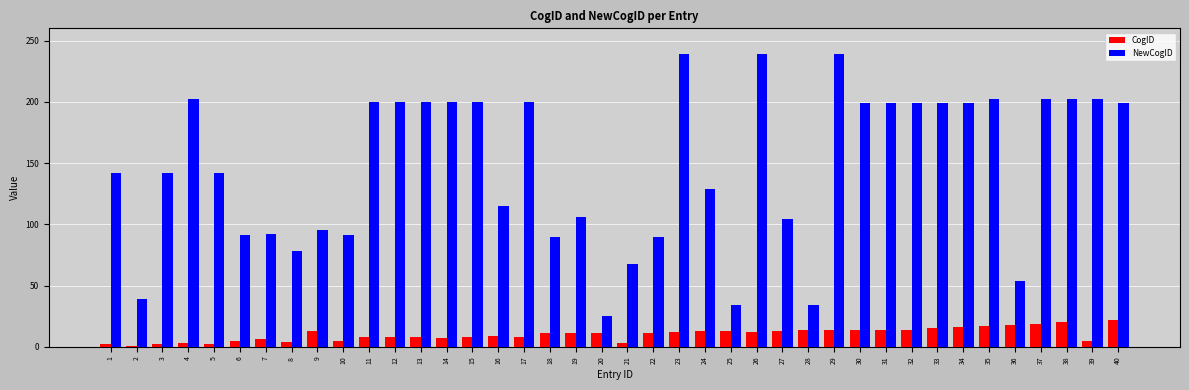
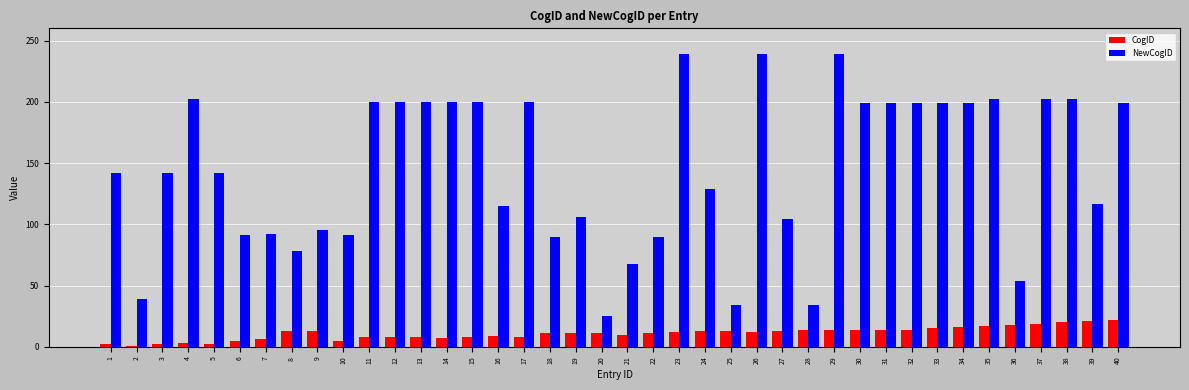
CogID, 8: 4 -> 13
CogID, 21: 3 -> 10
CogID, 39: 5 -> 21
NewCogID, 39: 202 -> 117
